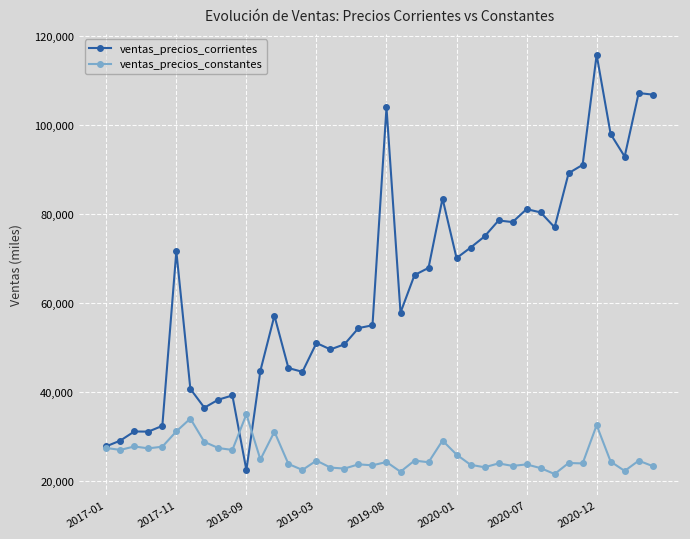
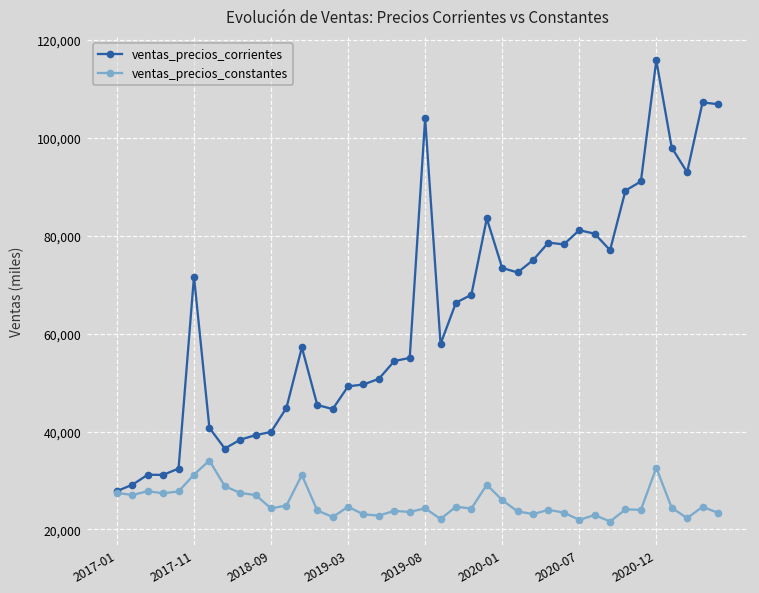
ventas_precios_corrientes, 2018-09: 23,000 -> 40,000
ventas_precios_constantes, 2018-09: 35,000 -> 24,000
ventas_precios_corrientes, 2019-03: 51,000 -> 49,000
ventas_precios_corrientes, 2020-01: 70,000 -> 73,000
ventas_precios_constantes, 2020-07: 24,000 -> 22,000
